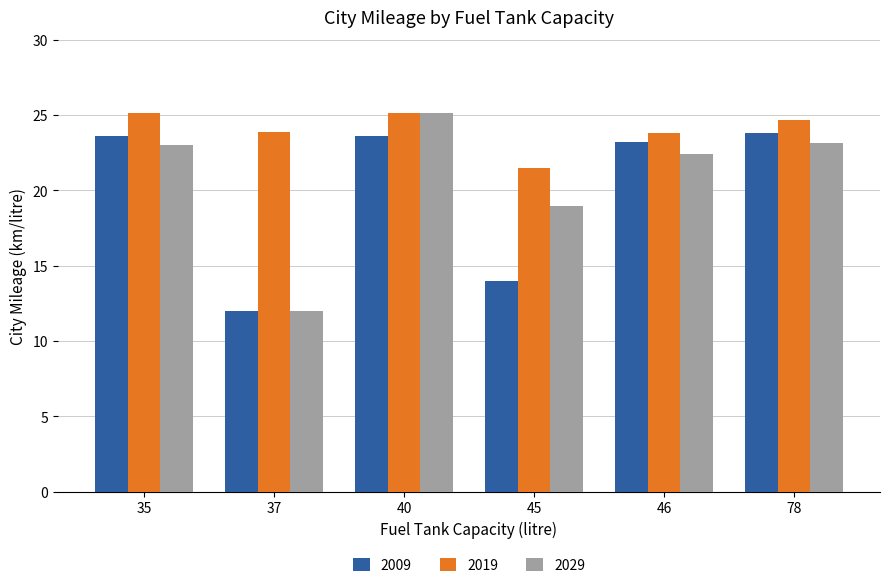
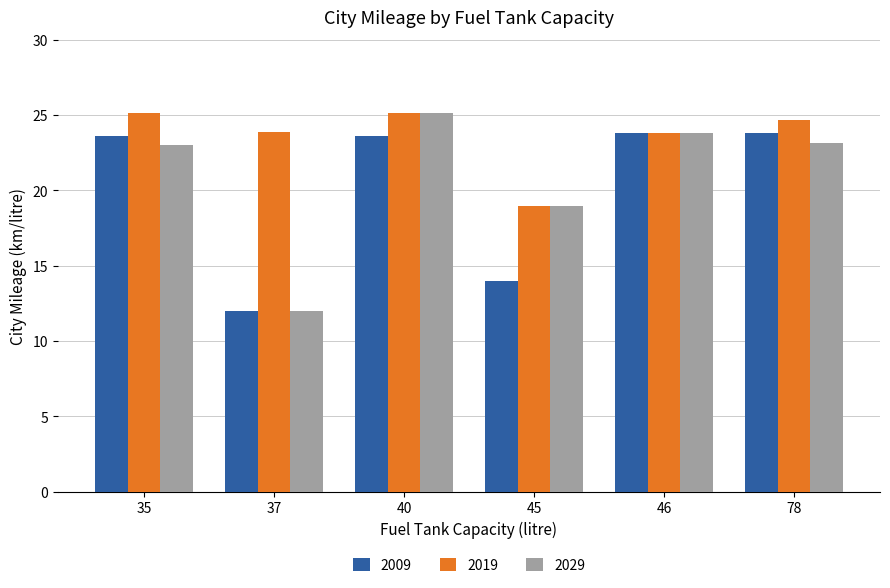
2019, 45: 21.5 -> 19.0
2009, 46: 23.2 -> 23.8
2029, 46: 22.4 -> 23.8
